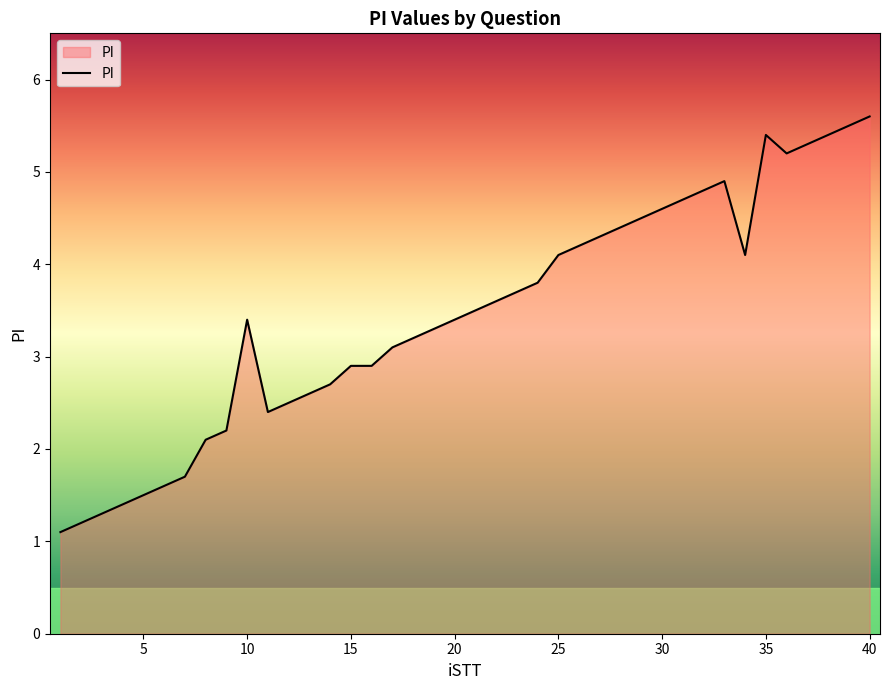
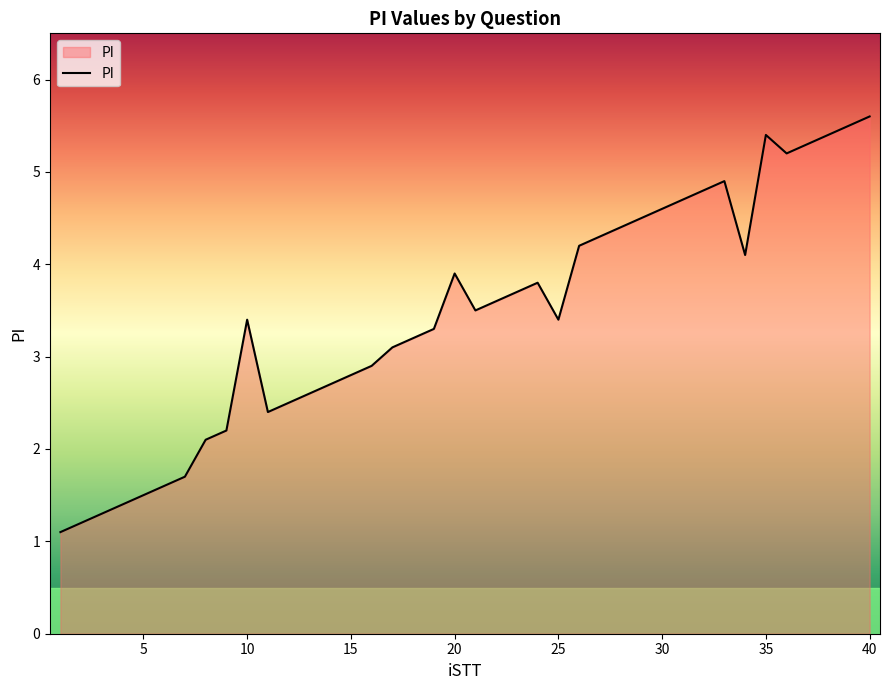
15: 2.9 -> 2.8
20: 3.4 -> 3.9
25: 4.1 -> 3.4
